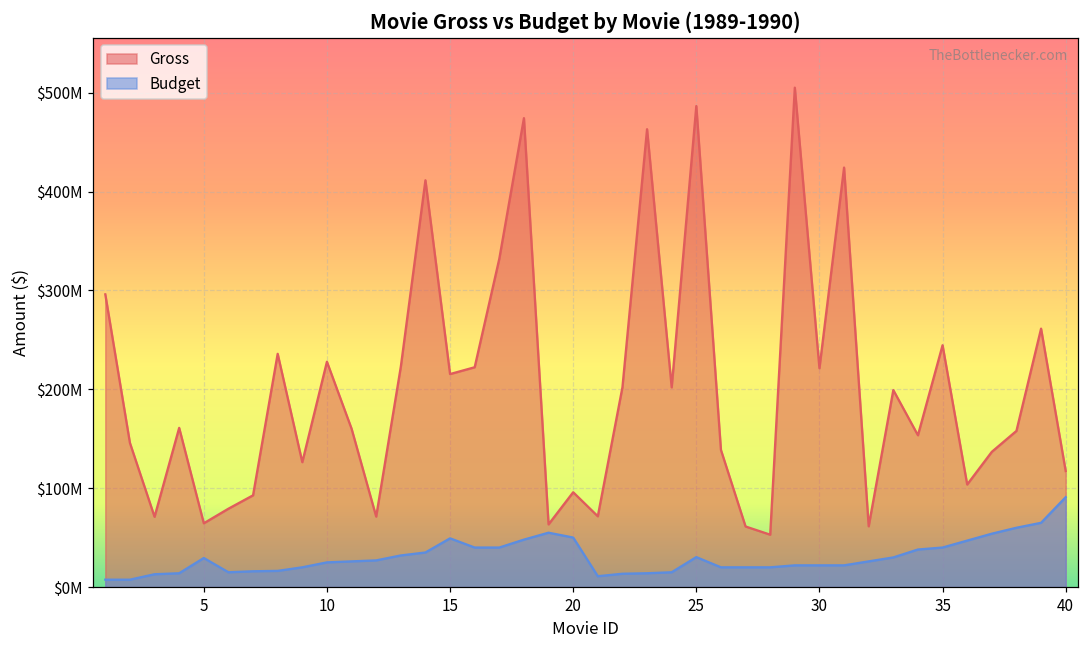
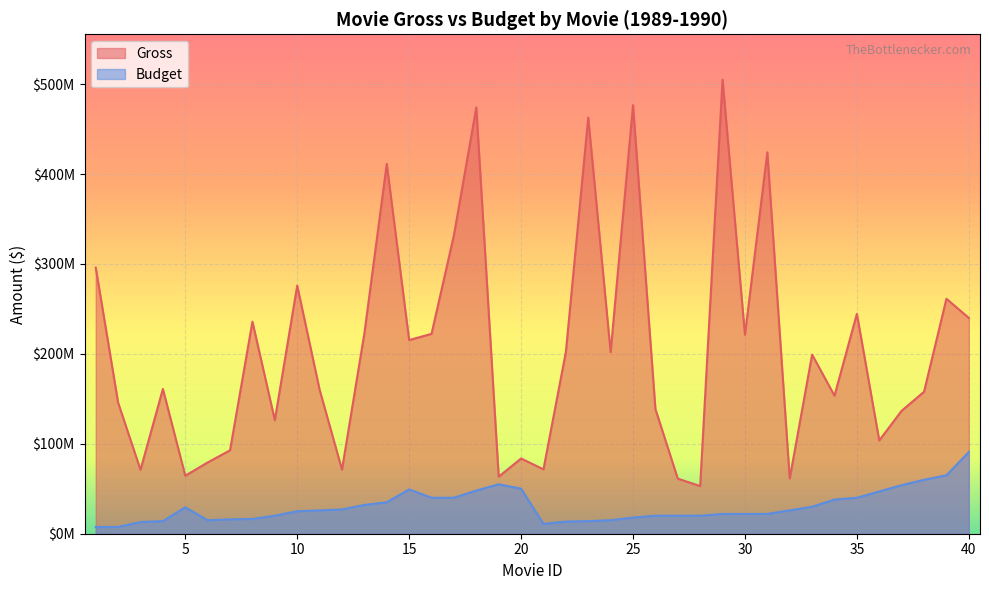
Gross, 10: $230000000 -> $280000000
Gross, 20: $100000000 -> $80000000
Gross, 25: $490000000 -> $480000000
Budget, 25: $30000000 -> $20000000
Gross, 40: $120000000 -> $240000000
